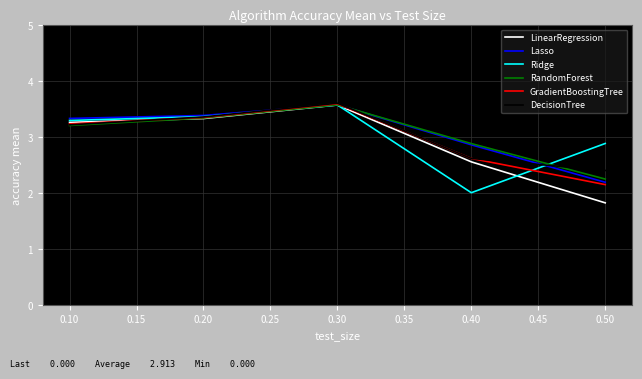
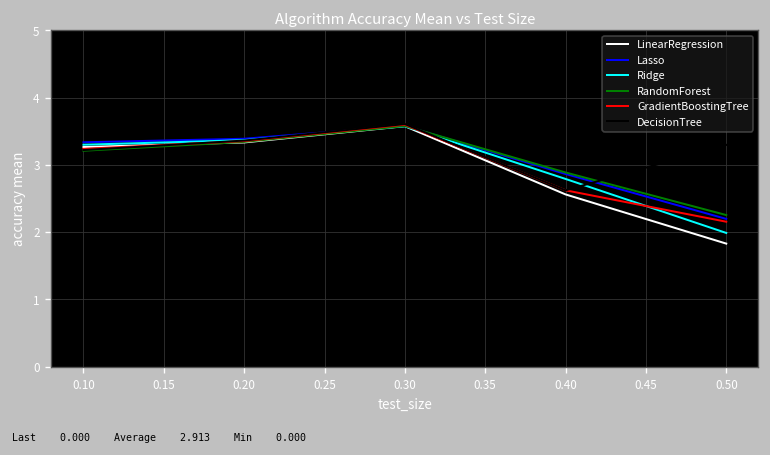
Ridge, 0.40: 2.0 -> 2.8
Ridge, 0.50: 2.9 -> 2.0
DecisionTree, 0.50: 2.4 -> 3.3
